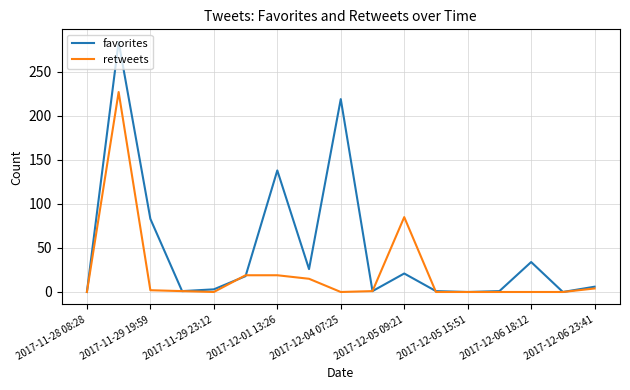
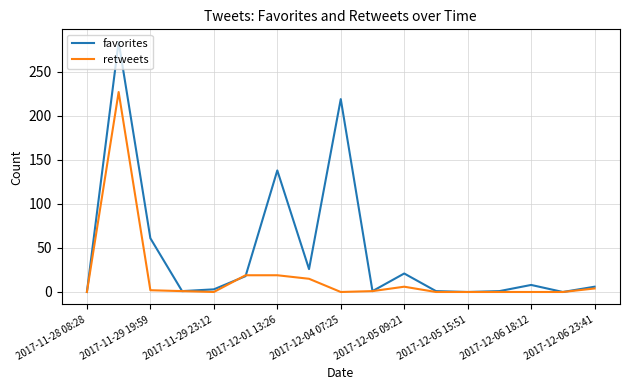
favorites, 2017-11-29 19:59: 80 -> 60
retweets, 2017-12-05 09:21: 90 -> 10
favorites, 2017-12-06 18:12: 30 -> 10
